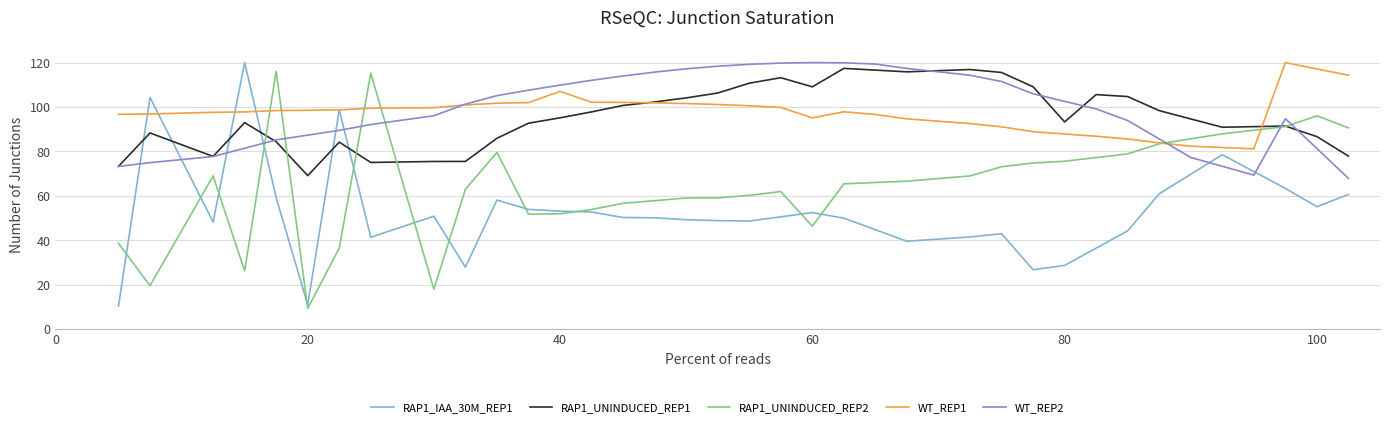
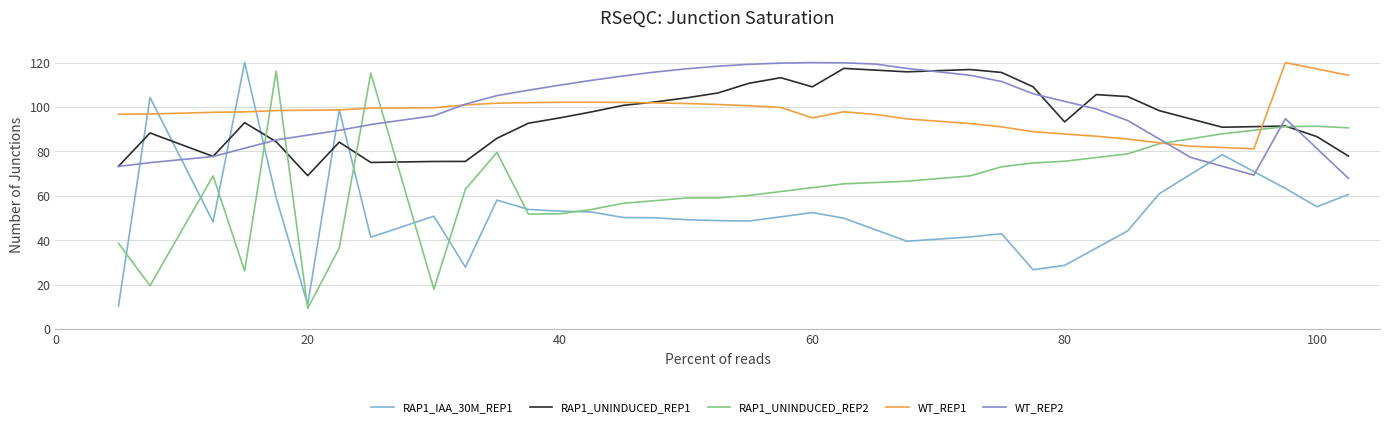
WT_REP1, 40: 107 -> 102
RAP1_UNINDUCED_REP2, 60: 46 -> 64
RAP1_UNINDUCED_REP2, 100: 96 -> 91
